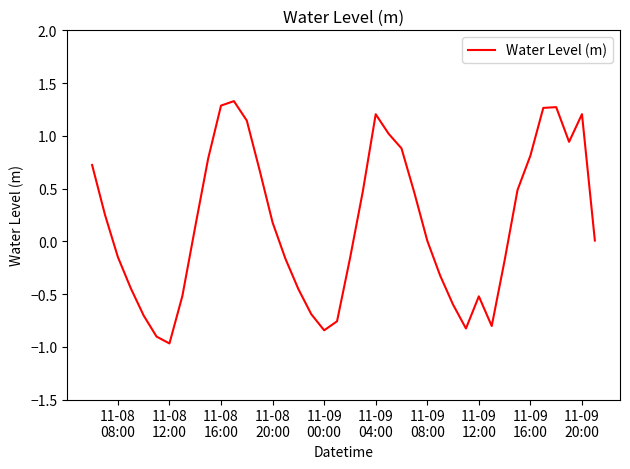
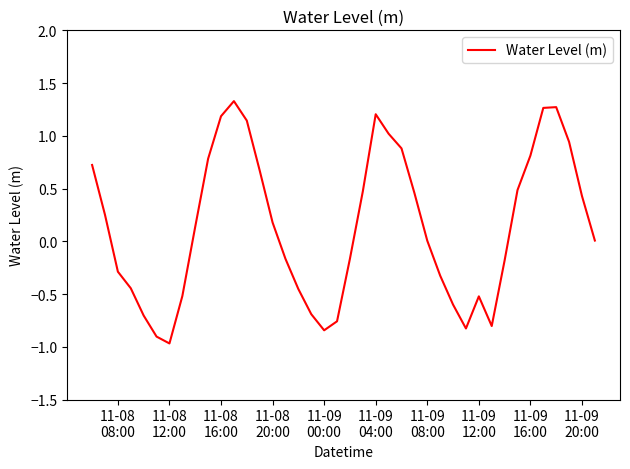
11-08 08:00: -0.15 -> -0.29
11-08 16:00: 1.29 -> 1.19
11-09 20:00: 1.21 -> 0.43
